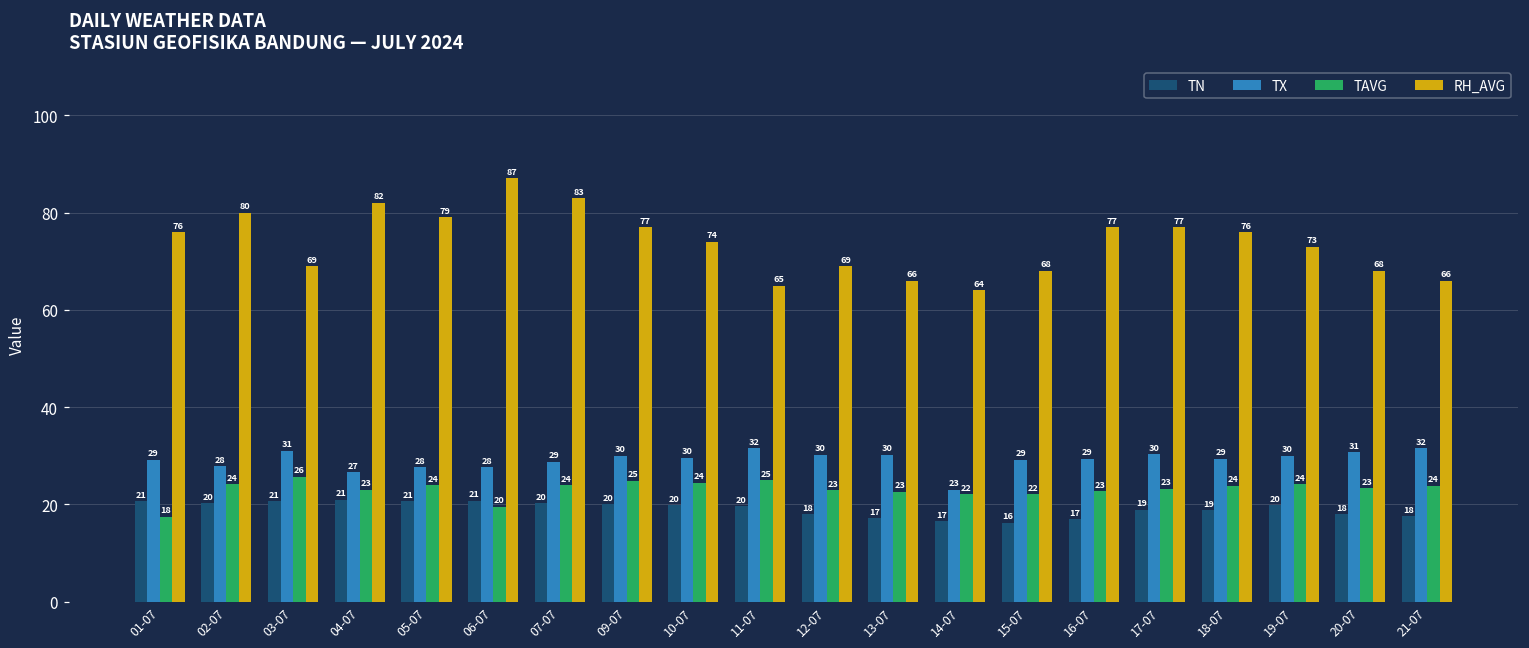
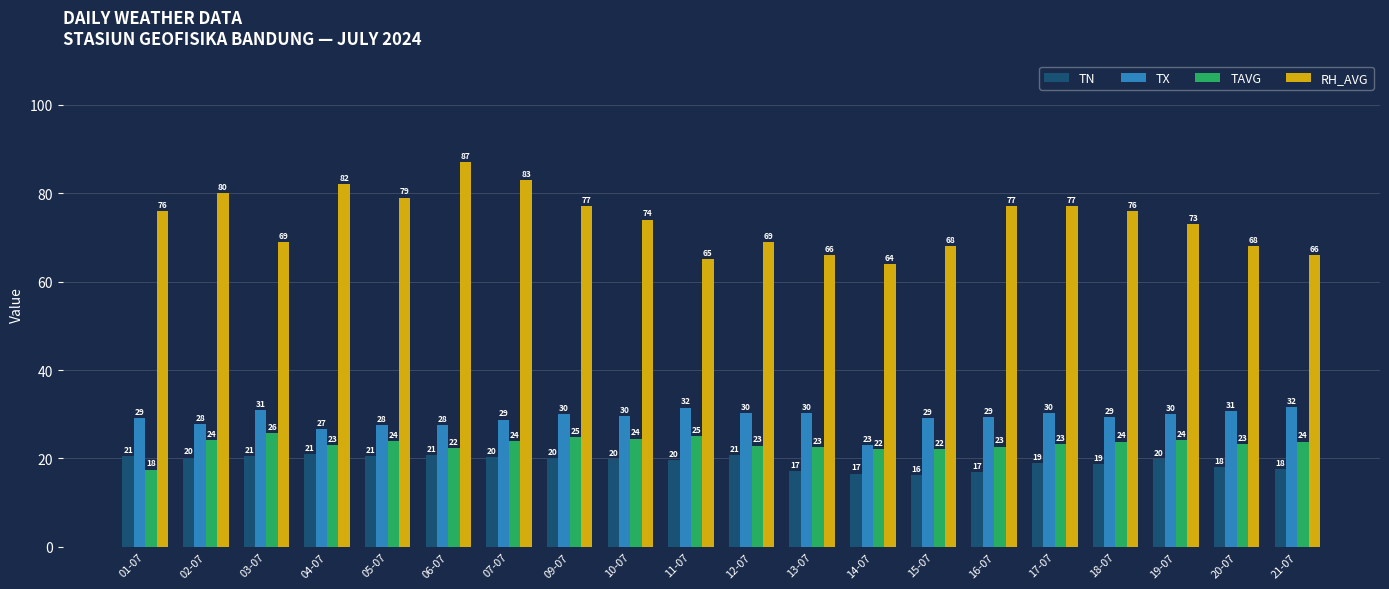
TAVG, 06-07: 20 -> 22
TN, 12-07: 18 -> 21
